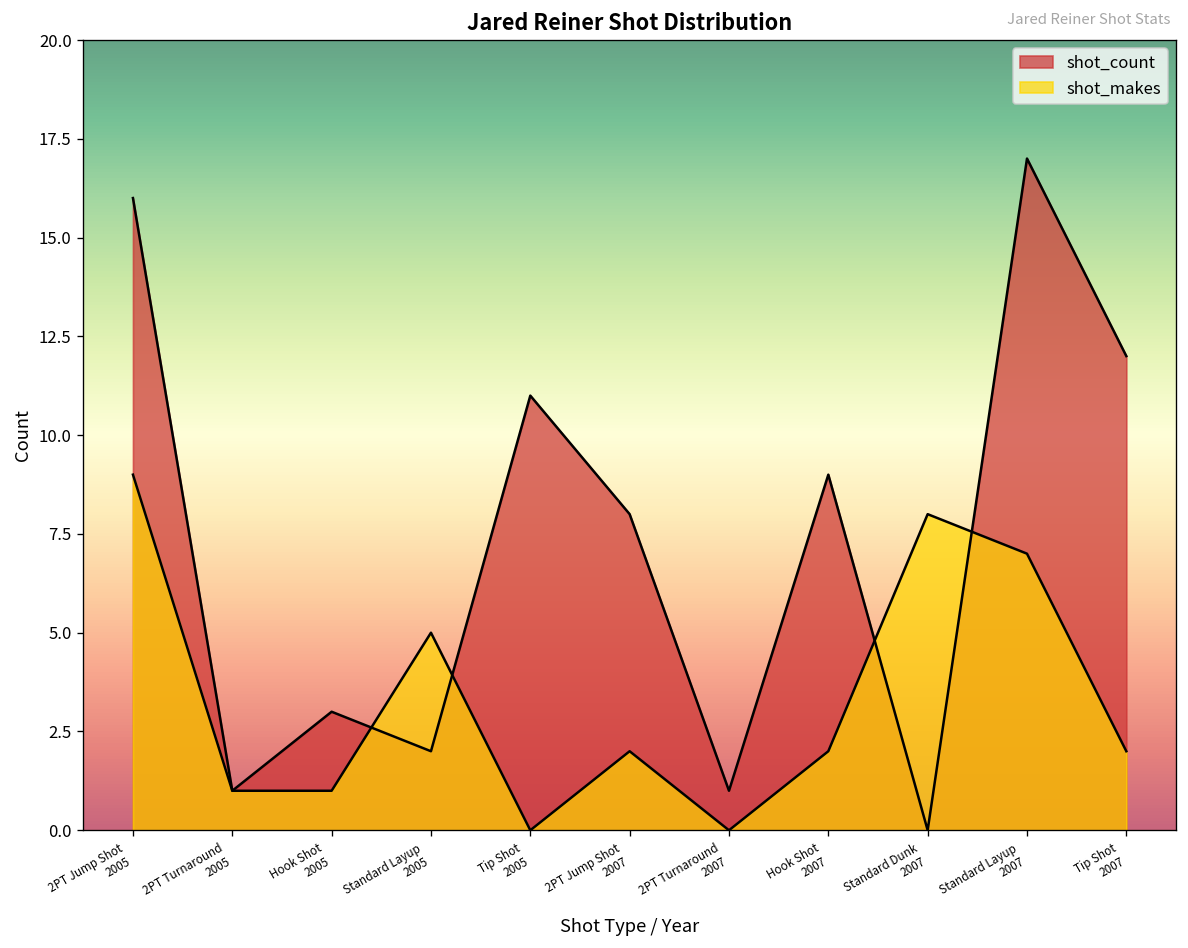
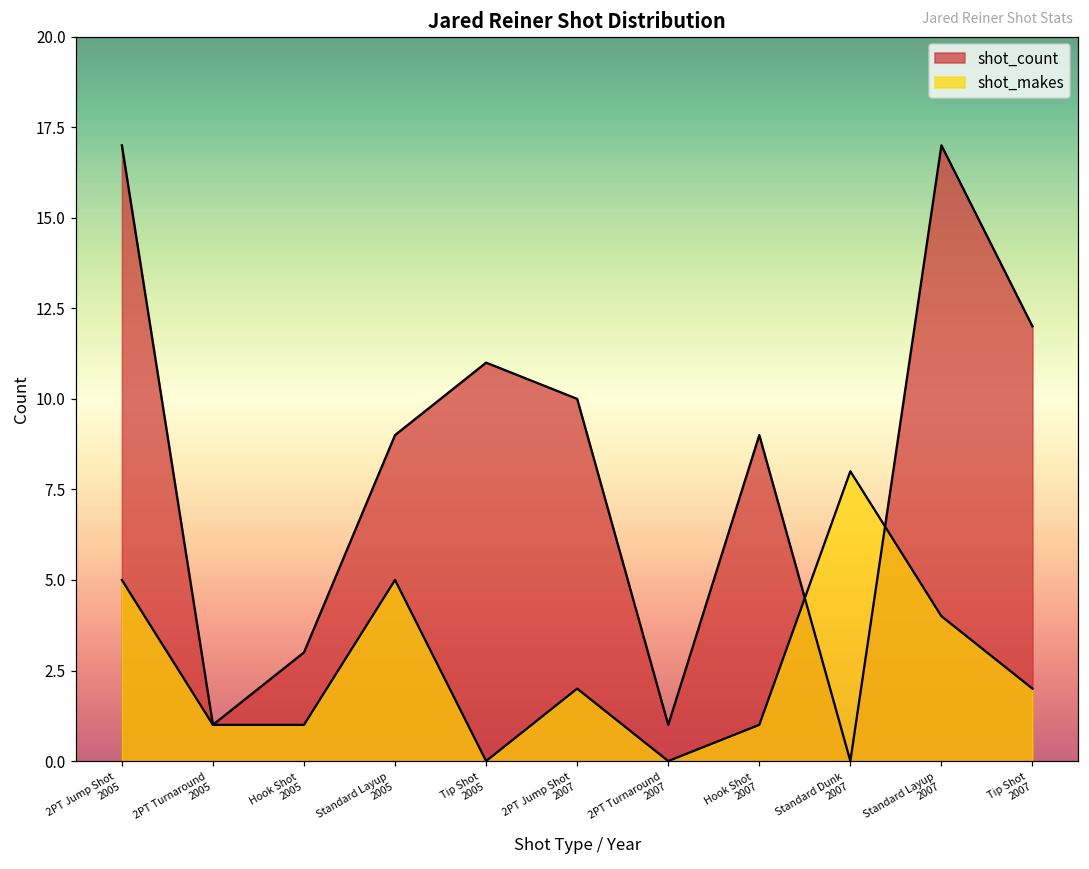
shot_count, 2PT Jump Shot 2005: 16 -> 17
shot_makes, 2PT Jump Shot 2005: 9 -> 5
shot_count, Standard Layup 2005: 2 -> 9
shot_count, 2PT Jump Shot 2007: 8 -> 10
shot_makes, Hook Shot 2007: 2 -> 1
shot_makes, Standard Layup 2007: 7 -> 4
